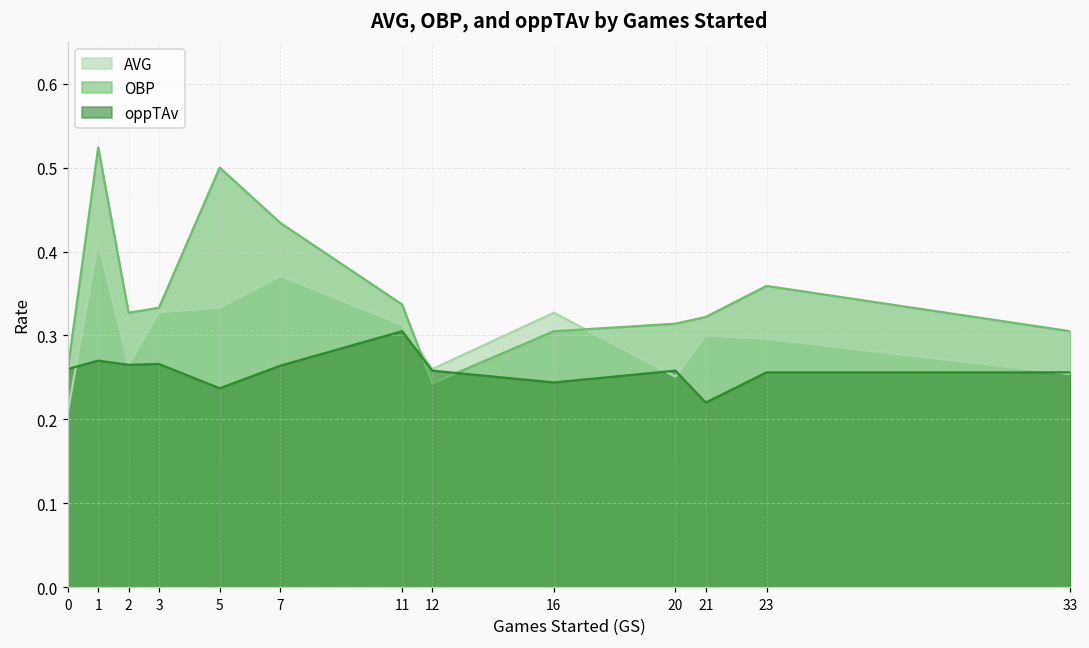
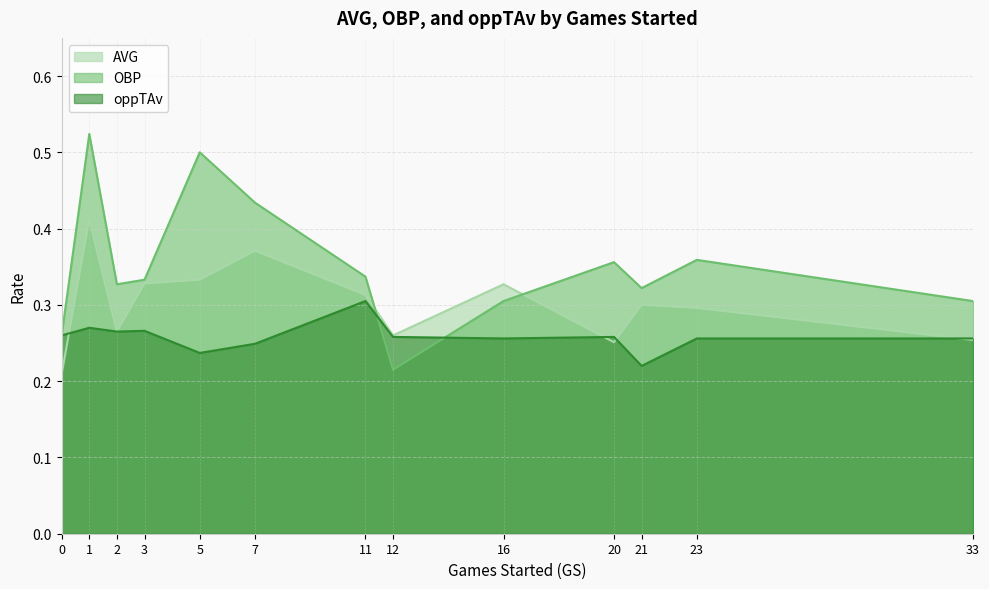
oppTAv, 7: 0.26 -> 0.25
OBP, 12: 0.24 -> 0.22
oppTAv, 16: 0.24 -> 0.26
OBP, 20: 0.31 -> 0.36
